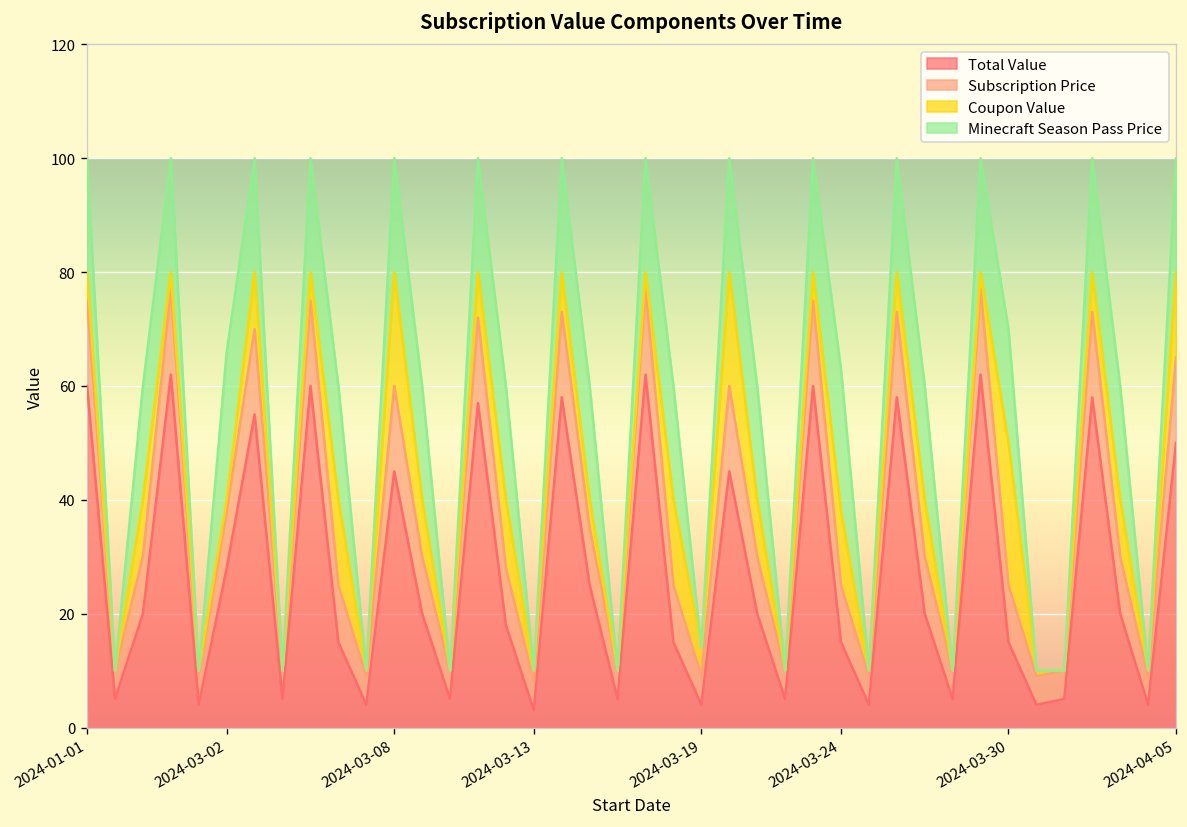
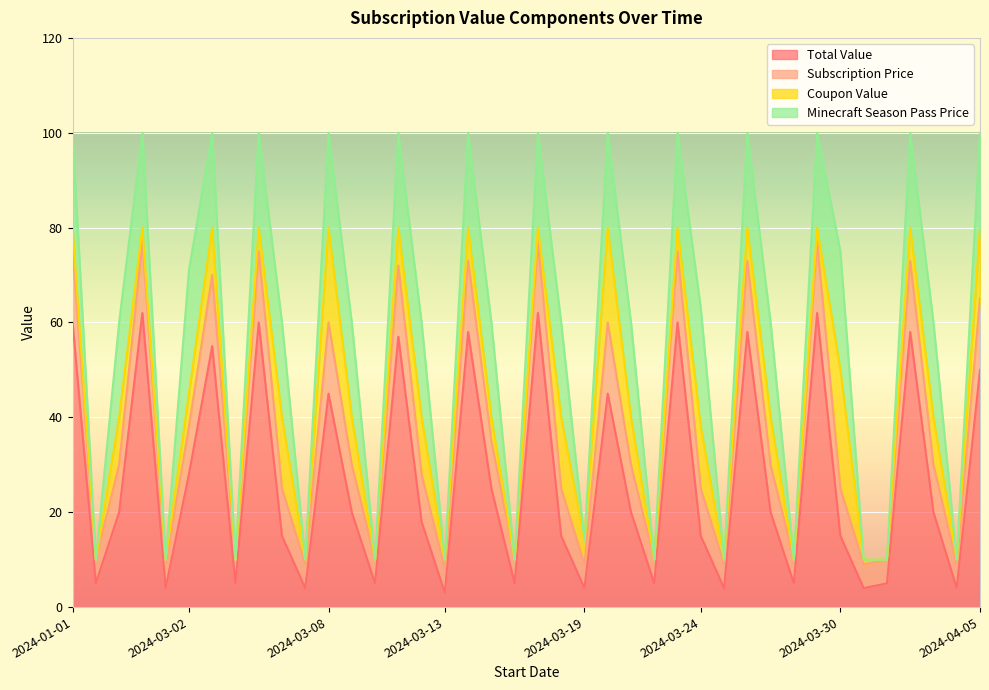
Coupon Value, 2024-03-02: 2 -> 7
Minecraft Season Pass Price, 2024-03-30: 20 -> 25
